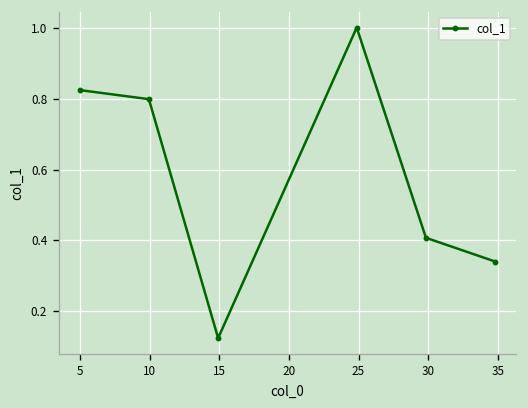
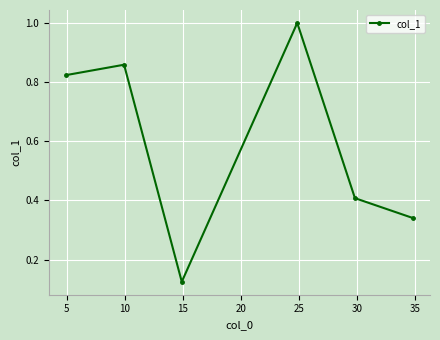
10: 0.80 -> 0.86
